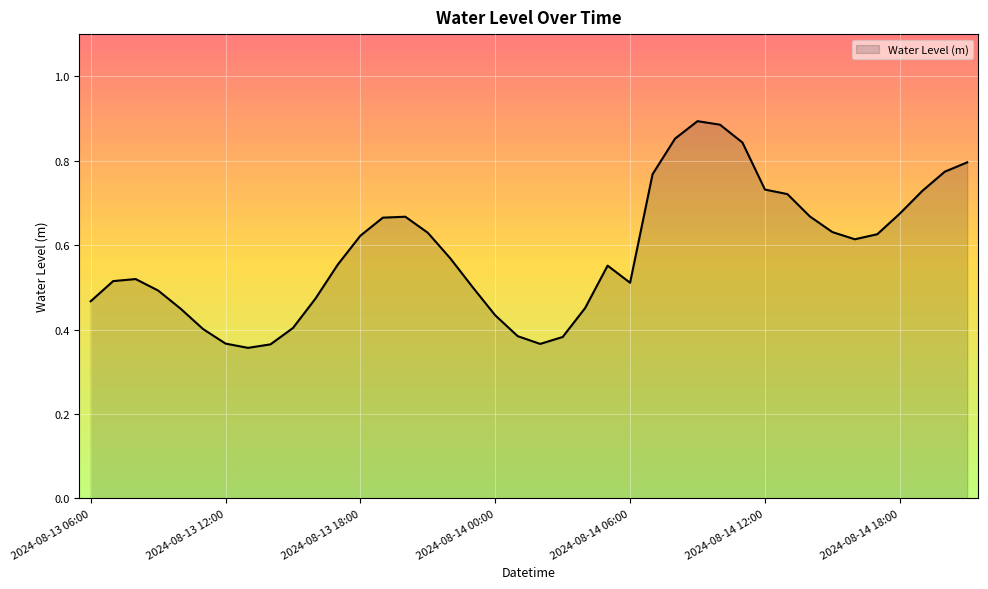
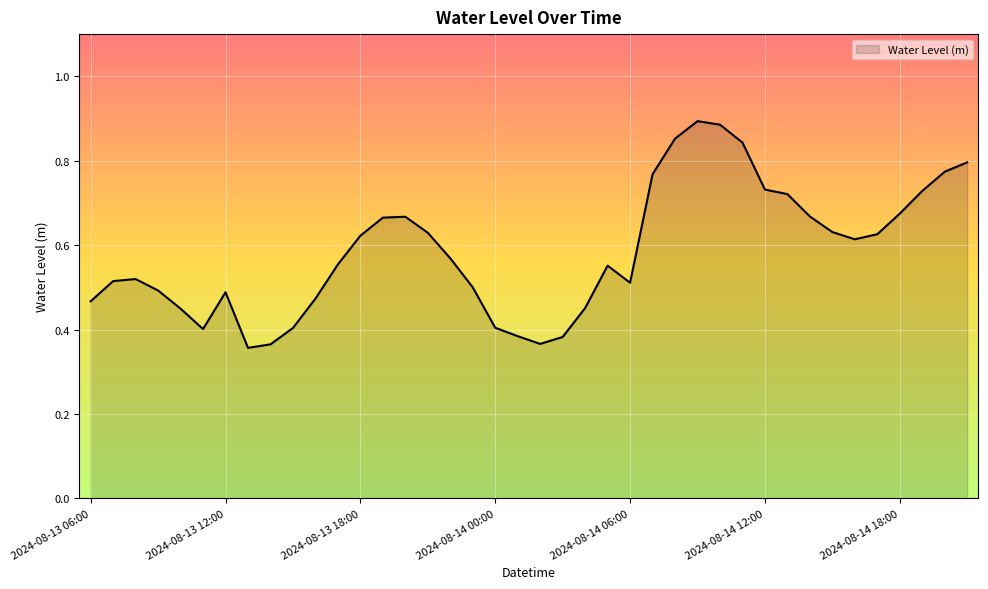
2024-08-13 12:00: 0.37 -> 0.49
2024-08-14 00:00: 0.43 -> 0.40
